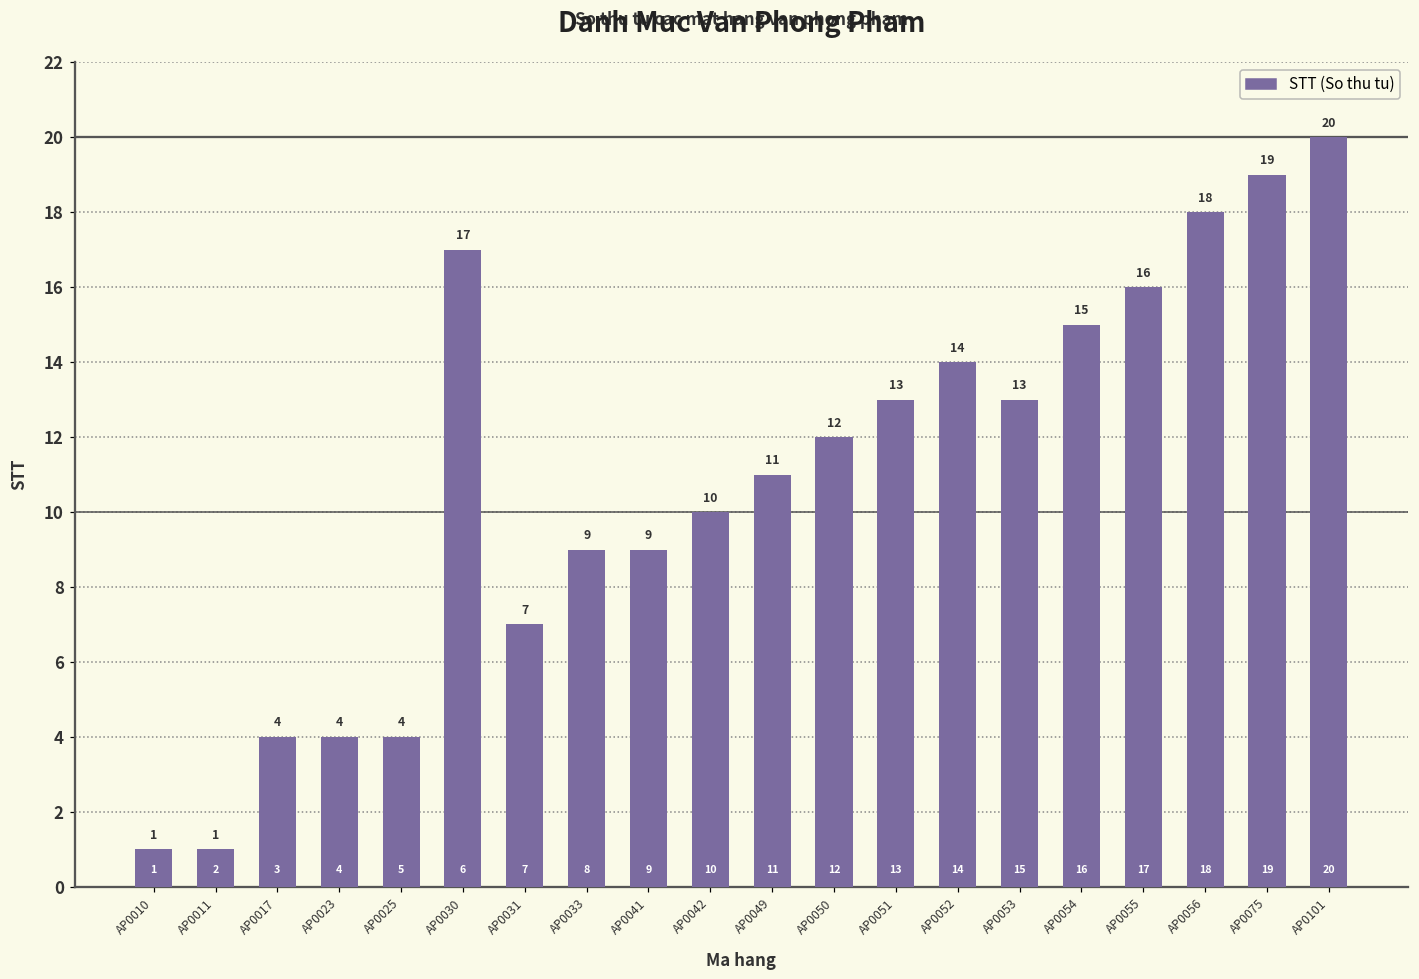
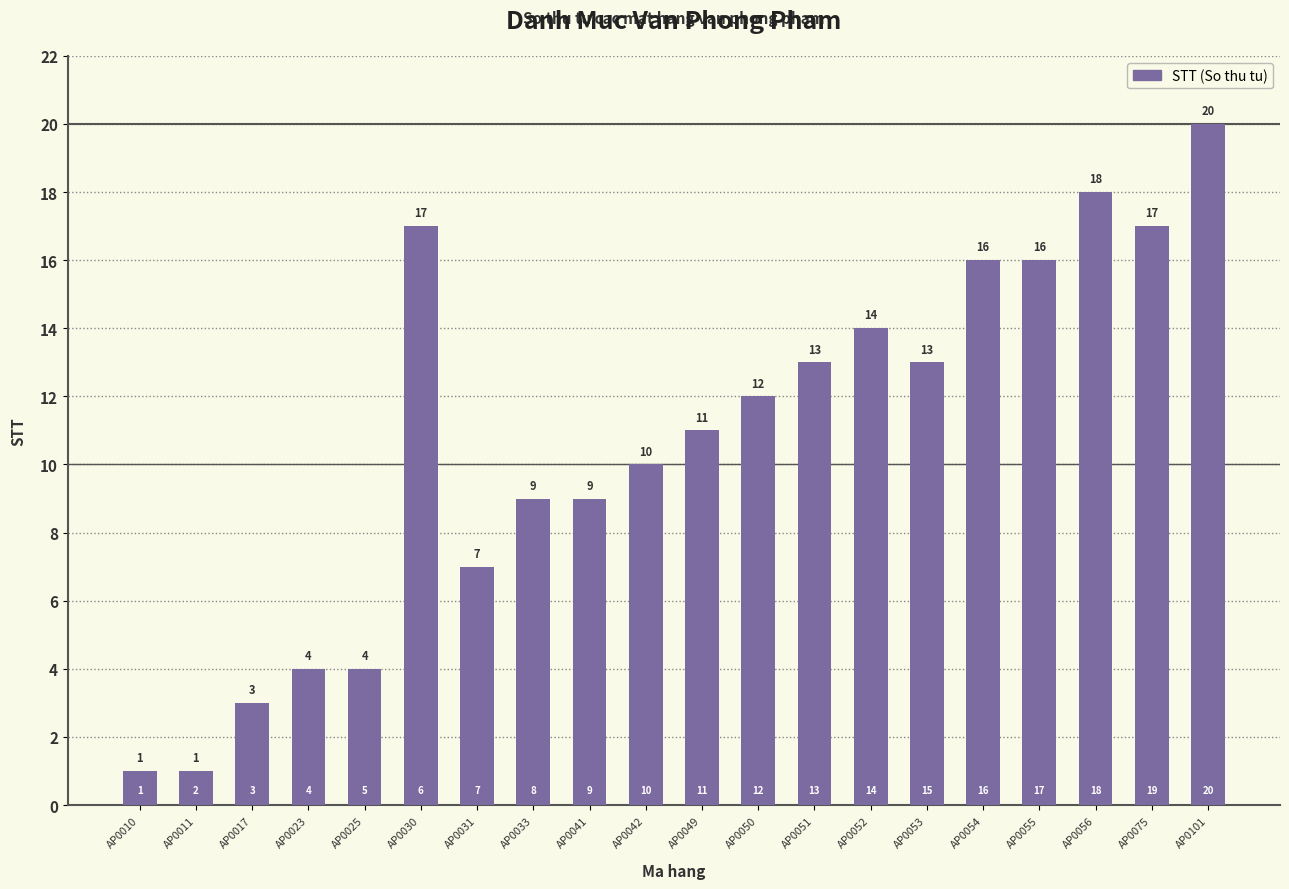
AP0017: 4 -> 3
AP0054: 15 -> 16
AP0075: 19 -> 17
